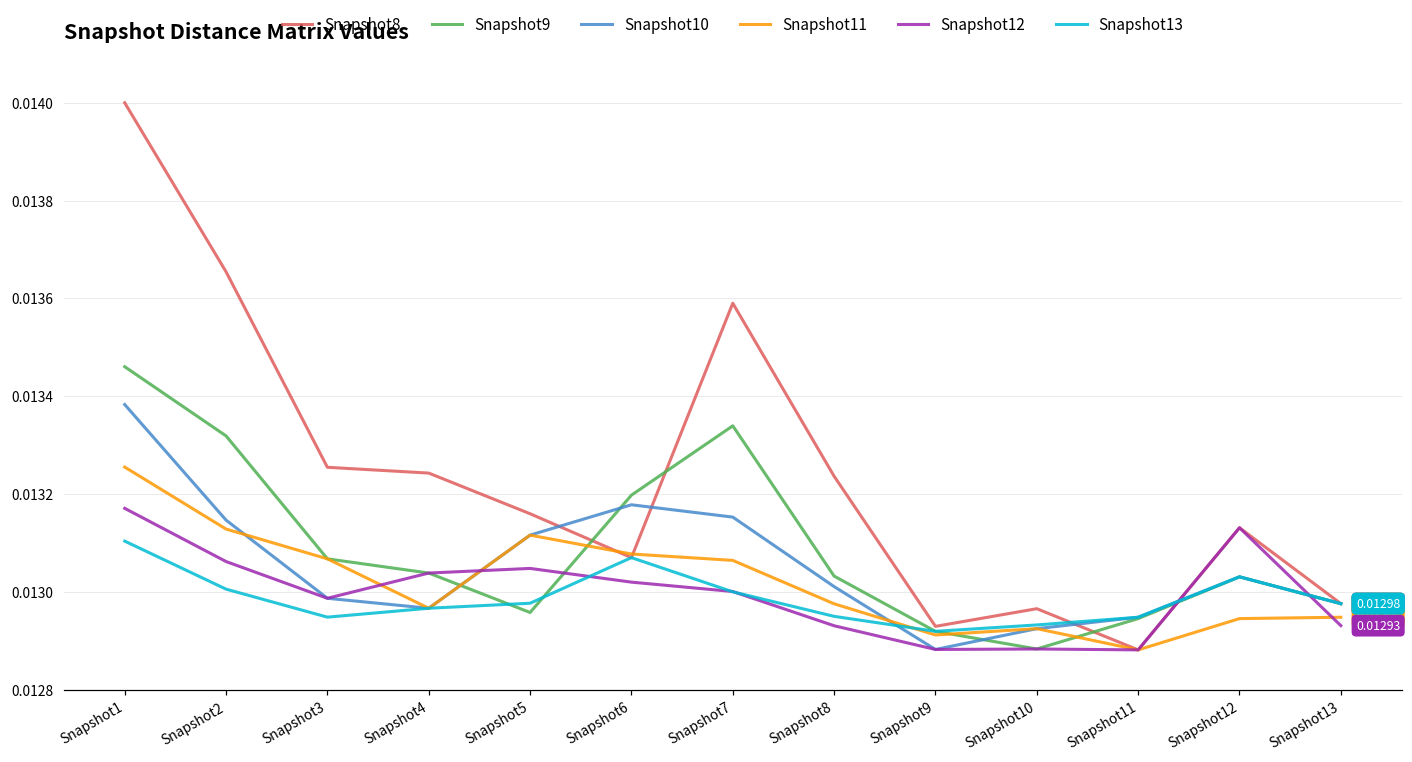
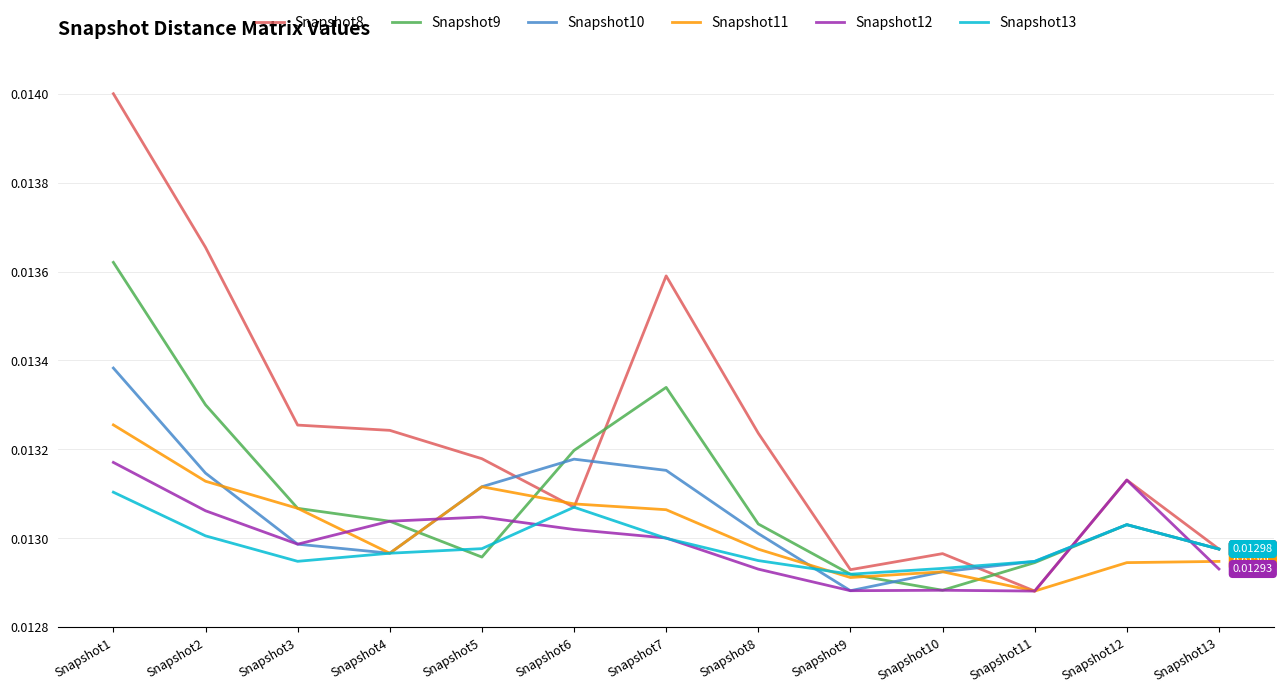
Snapshot9, Snapshot1: 0.01346 -> 0.01362
Snapshot9, Snapshot2: 0.01332 -> 0.01330
Snapshot8, Snapshot5: 0.01316 -> 0.01318
